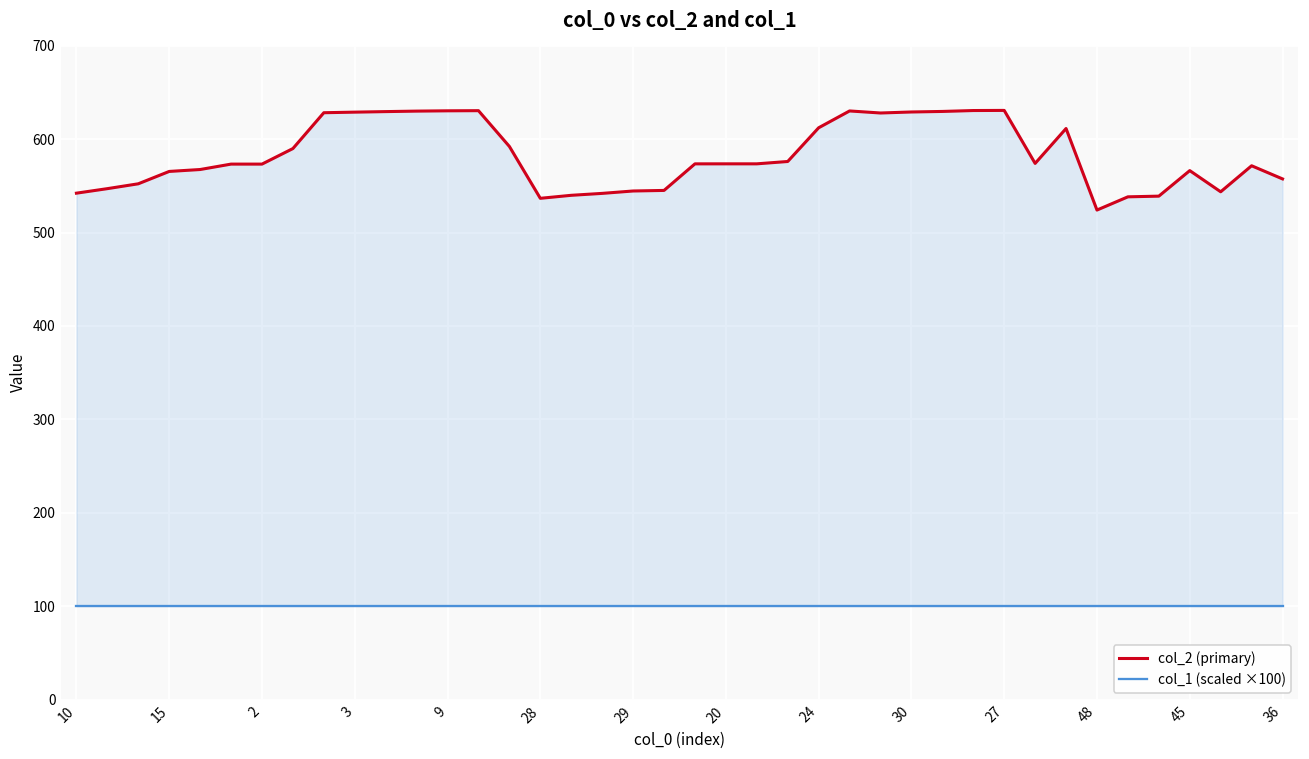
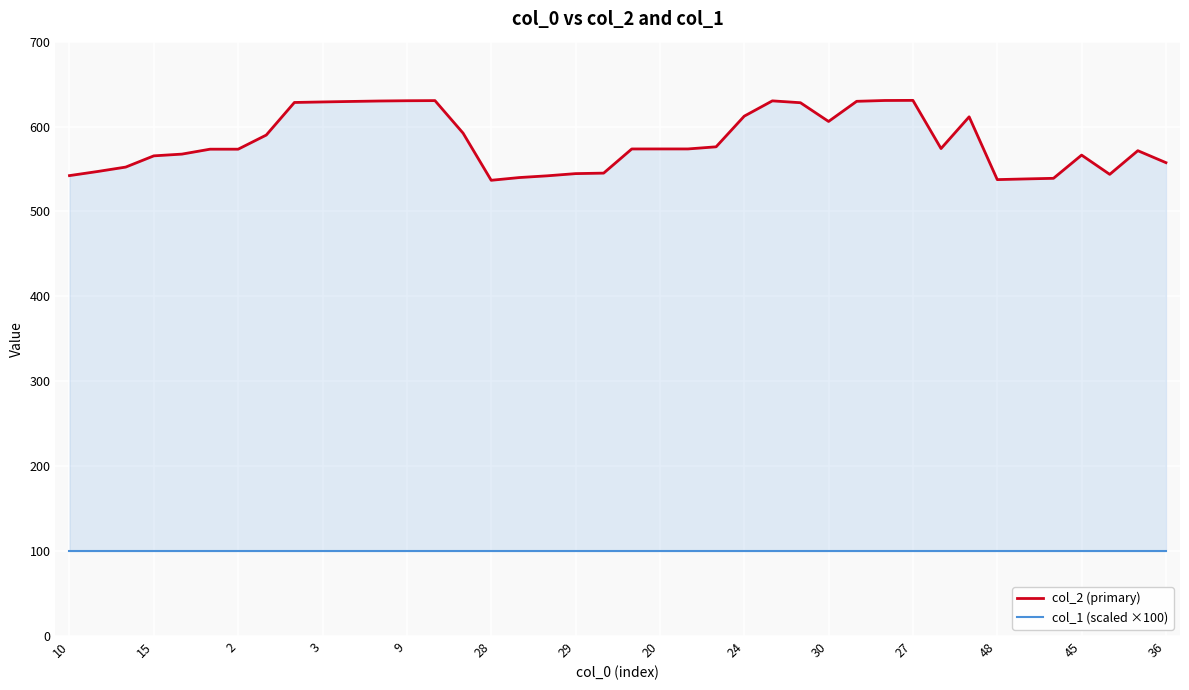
col_2 (primary), 30: 630 -> 610
col_2 (primary), 48: 520 -> 540
